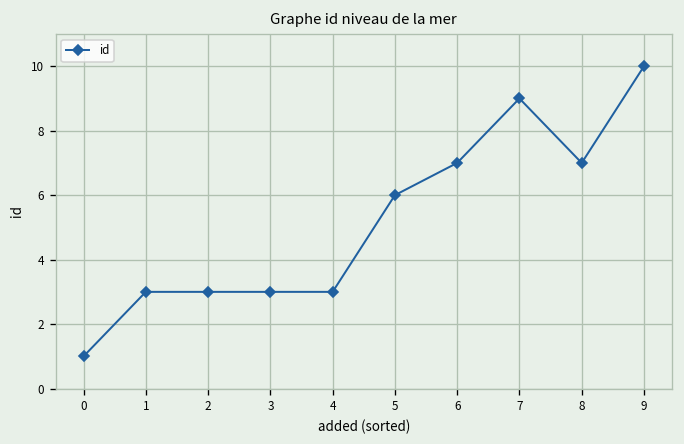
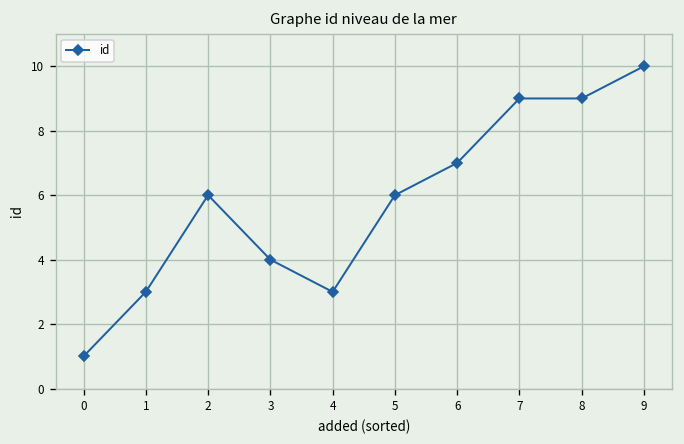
2: 3 -> 6
3: 3 -> 4
8: 7 -> 9
